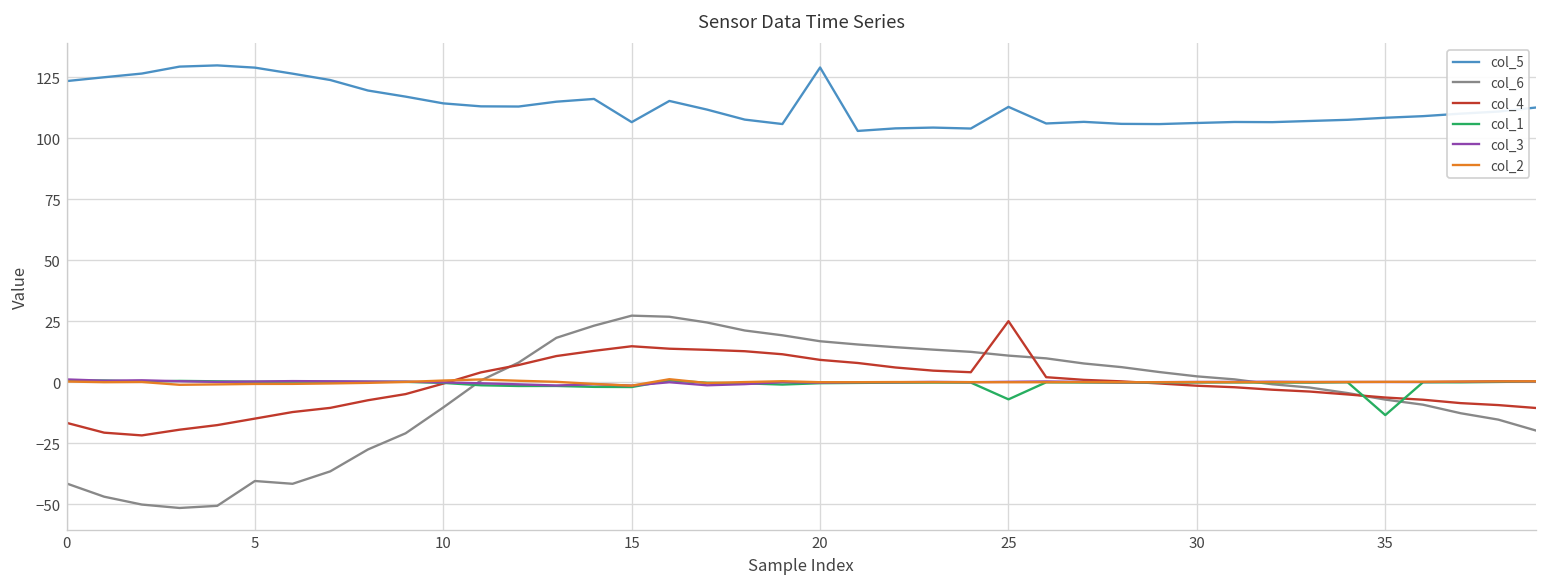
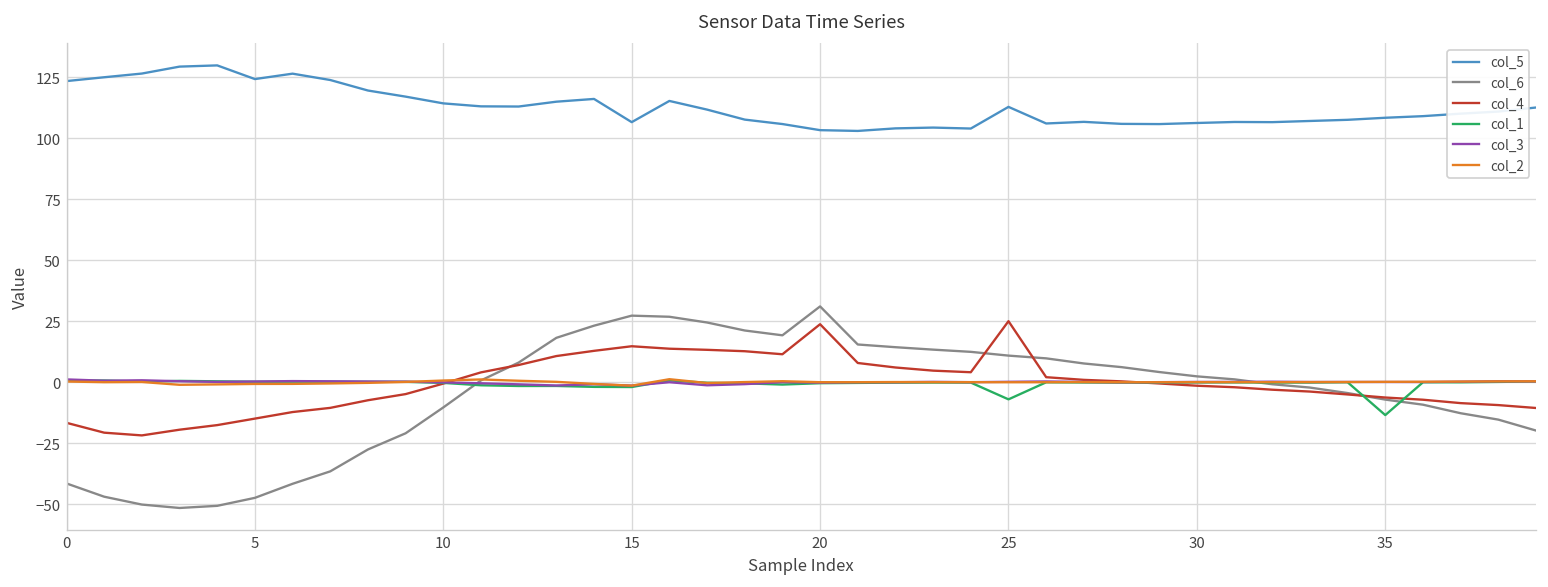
col_5, 5: 129 -> 124
col_6, 5: -41 -> -47
col_5, 20: 129 -> 103
col_6, 20: 17 -> 31
col_4, 20: 9 -> 24
